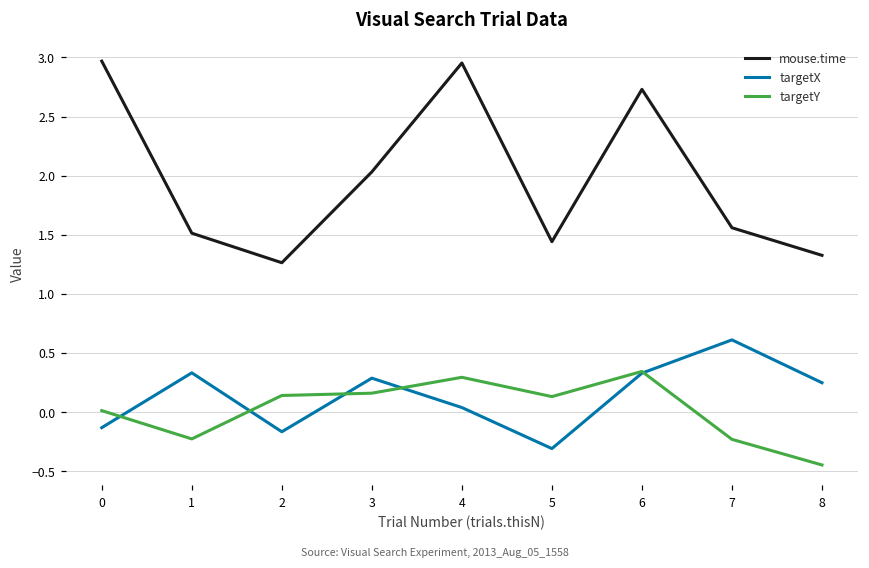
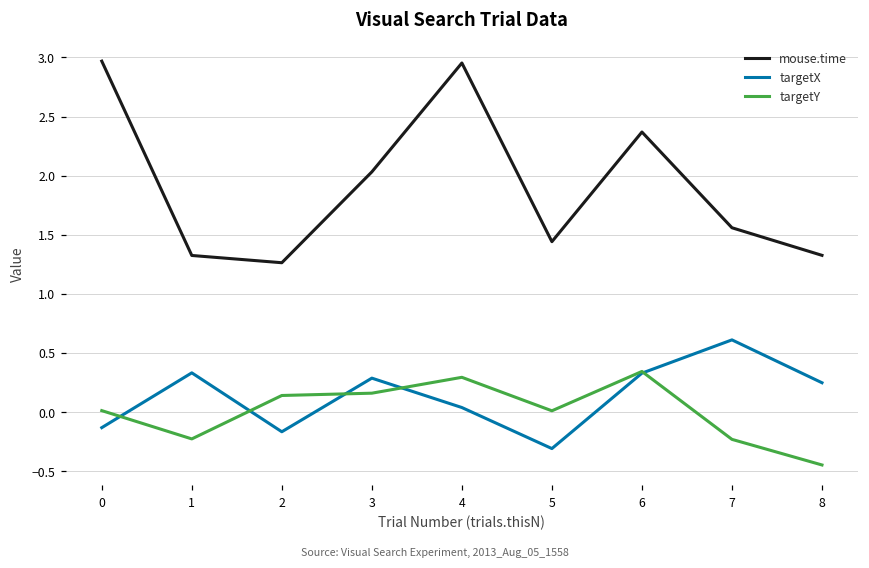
mouse.time, 1: 1.51 -> 1.32
targetY, 5: 0.13 -> 0.01
mouse.time, 6: 2.73 -> 2.37
